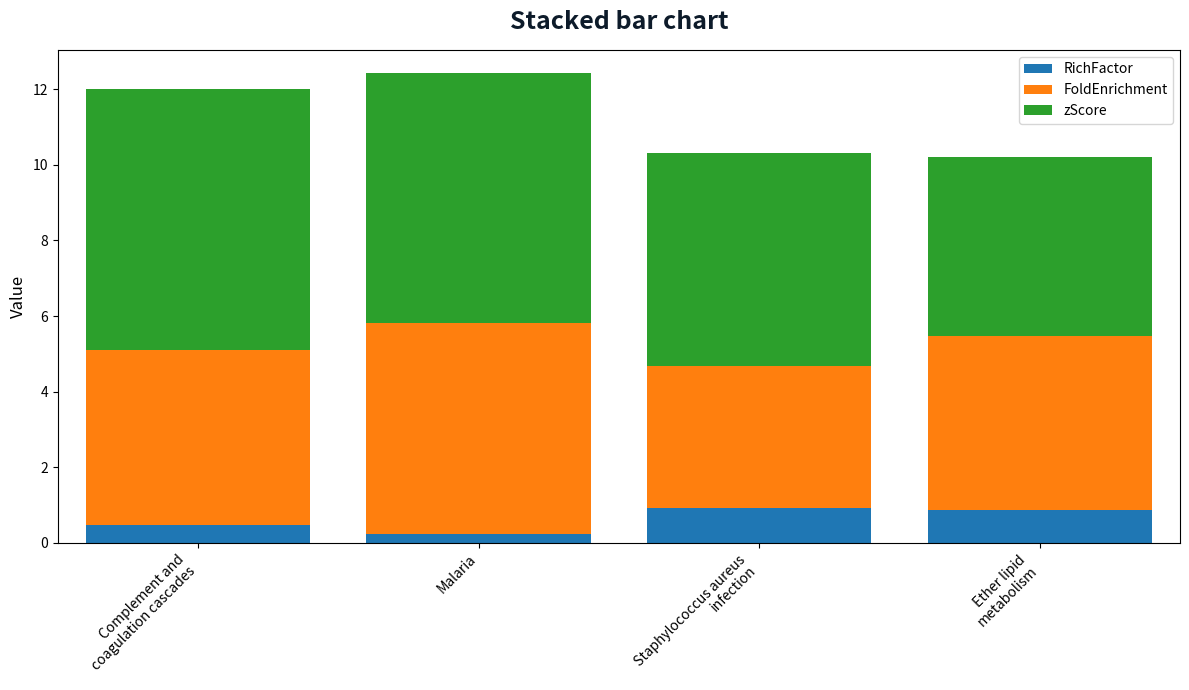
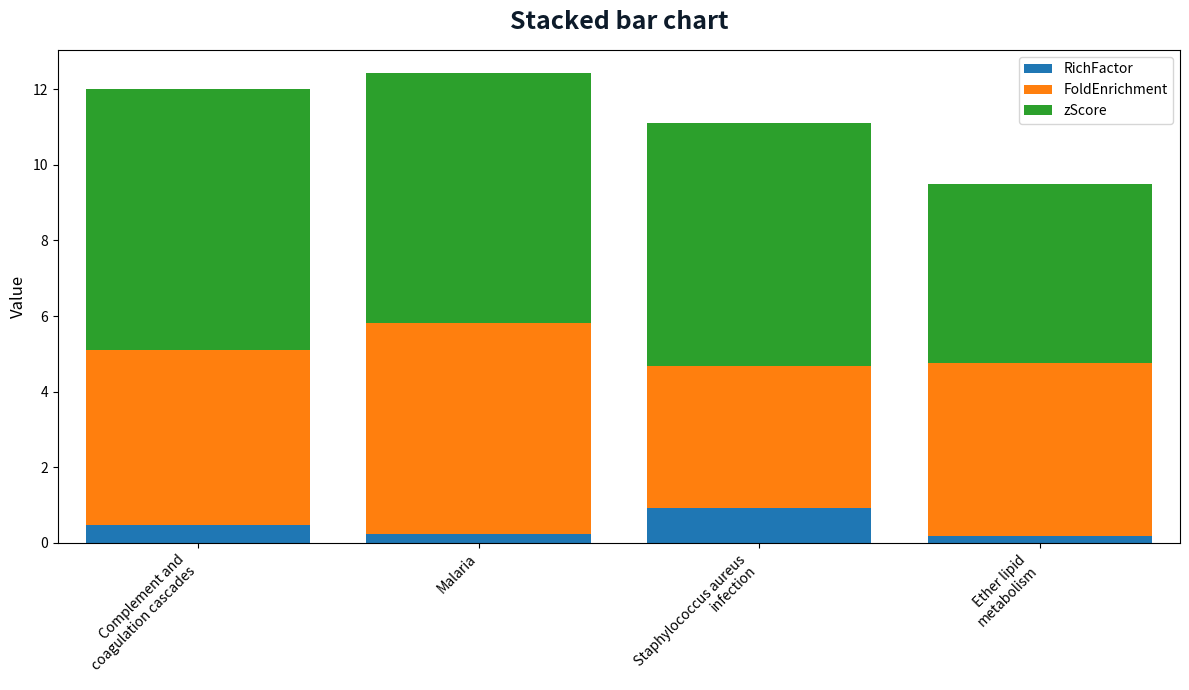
zScore, Staphylococcus aureus infection: 5.6 -> 6.4
RichFactor, Ether lipid metabolism: 0.9 -> 0.2
